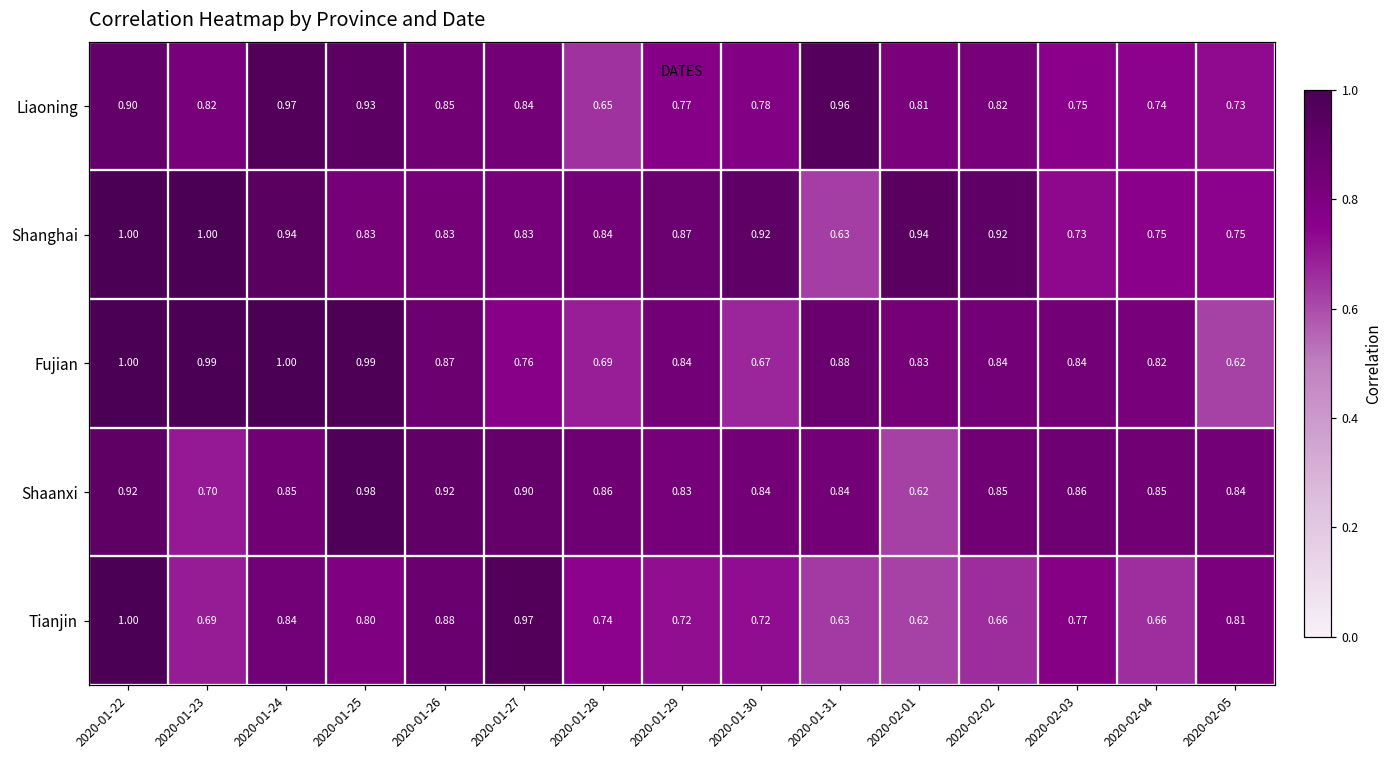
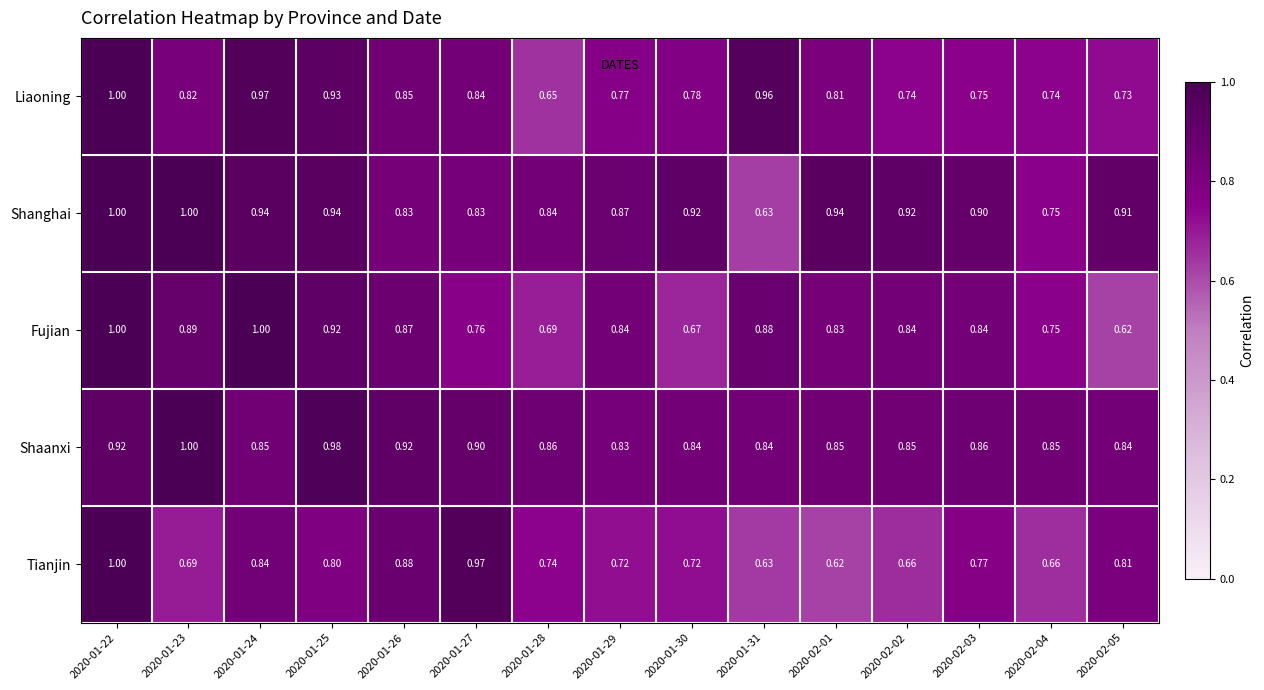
Liaoning, 2020-01-22: 0.90 -> 1.00
Liaoning, 2020-02-02: 0.82 -> 0.74
Shanghai, 2020-01-25: 0.83 -> 0.94
Shanghai, 2020-02-03: 0.73 -> 0.90
Shanghai, 2020-02-05: 0.75 -> 0.91
Fujian, 2020-01-23: 0.99 -> 0.89
Fujian, 2020-01-25: 0.99 -> 0.92
Fujian, 2020-02-04: 0.82 -> 0.75
Shaanxi, 2020-01-23: 0.70 -> 1.00
Shaanxi, 2020-02-01: 0.62 -> 0.85
